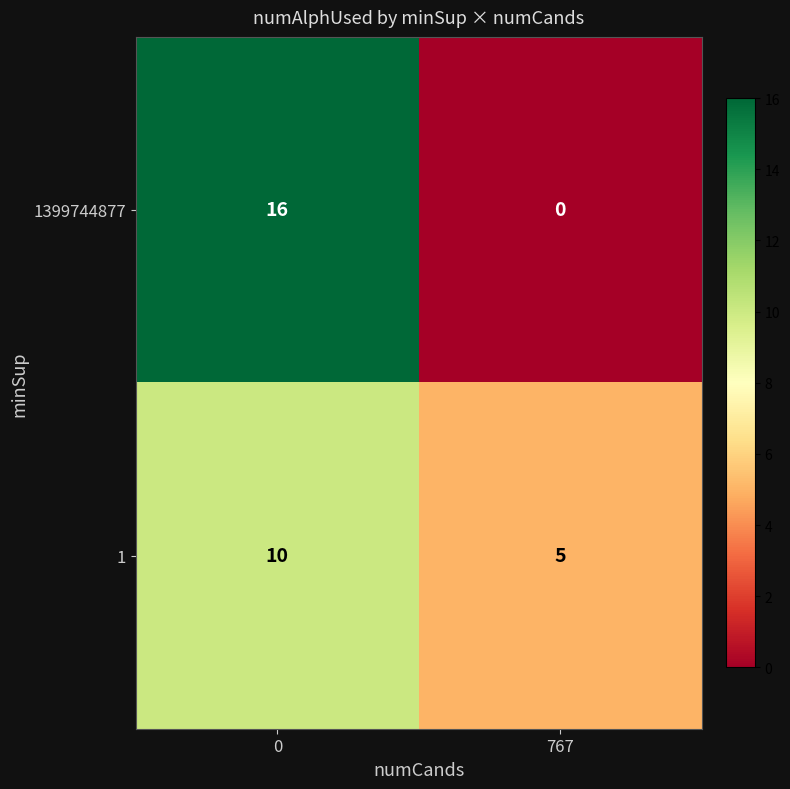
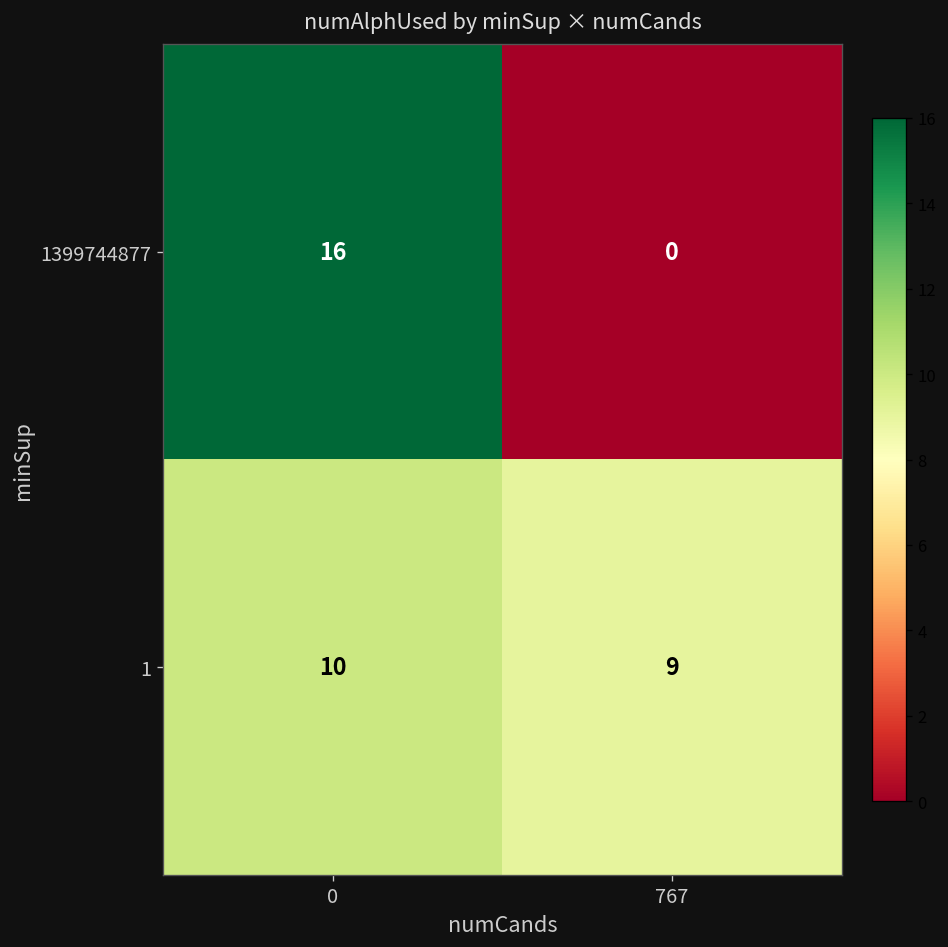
1, 767: 5 -> 9
